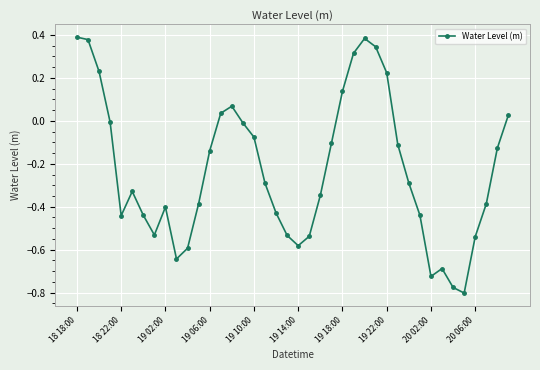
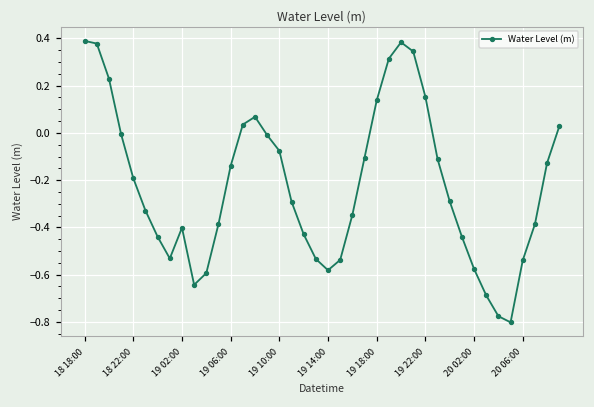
18 22:00: -0.44 -> -0.19
19 22:00: 0.22 -> 0.15
20 02:00: -0.72 -> -0.58
